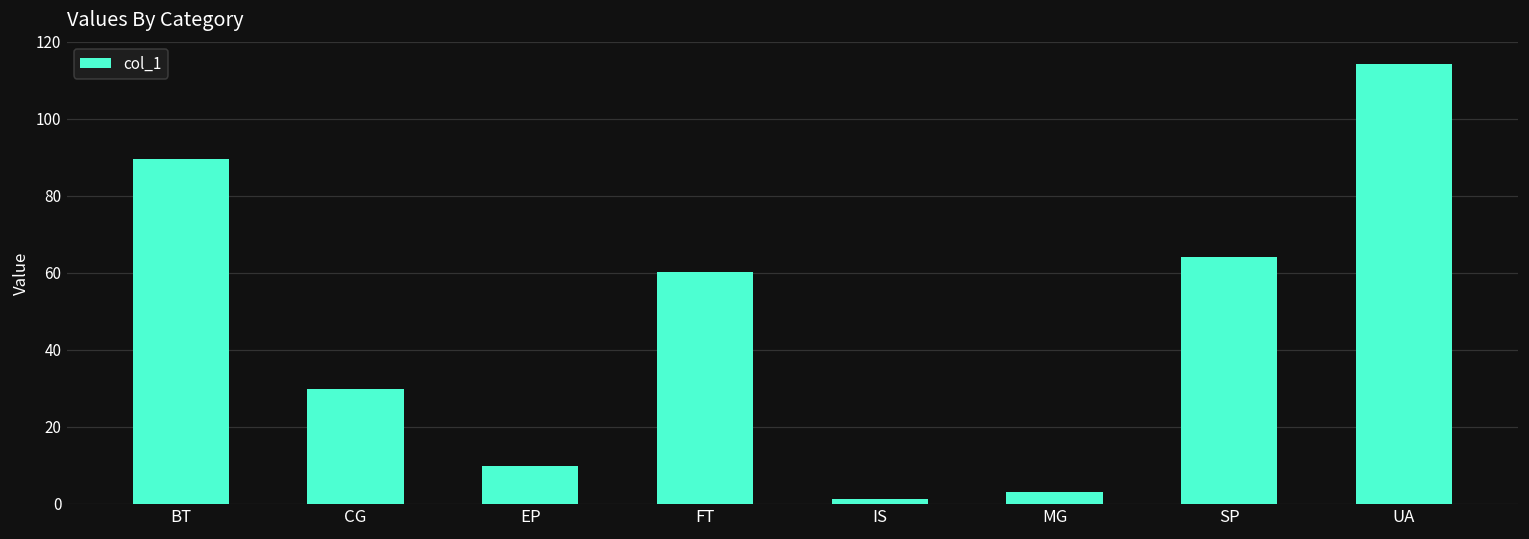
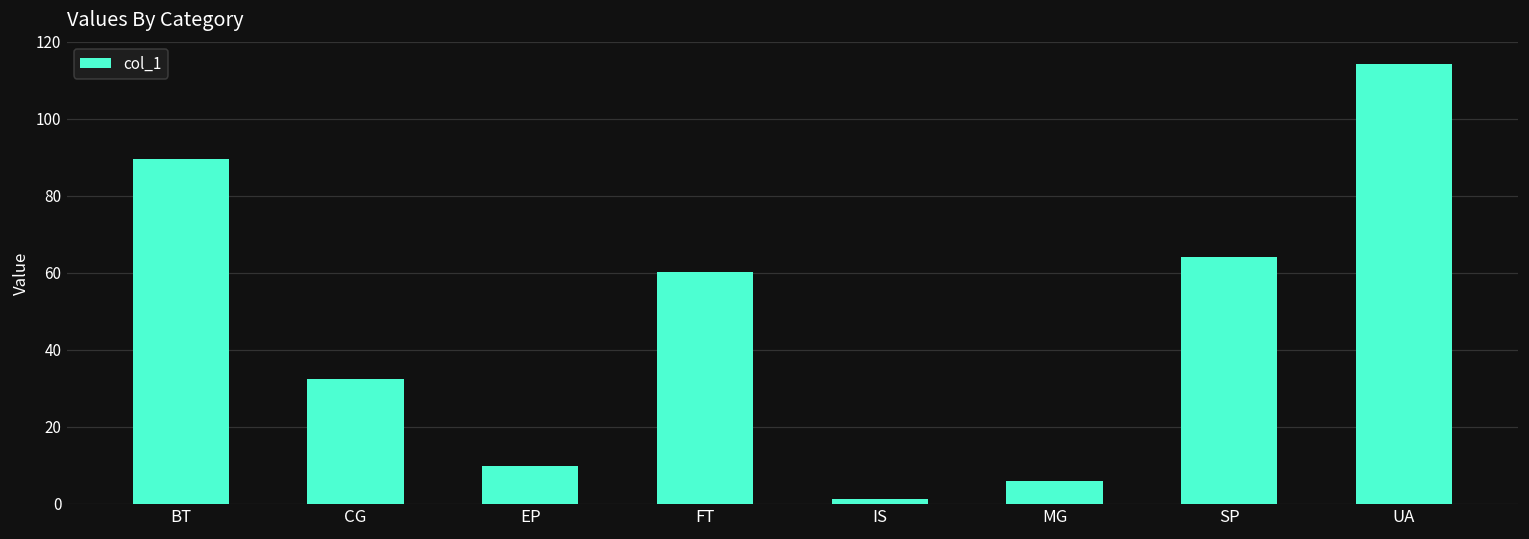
CG: 30 -> 33
MG: 3 -> 6
